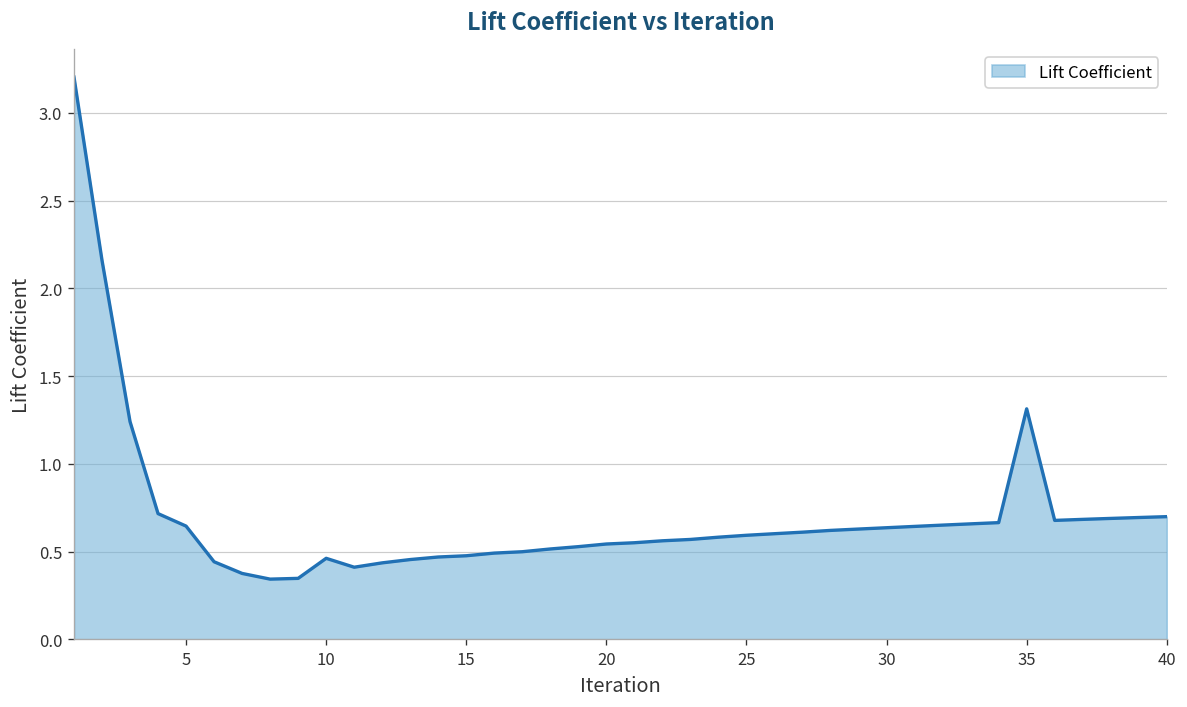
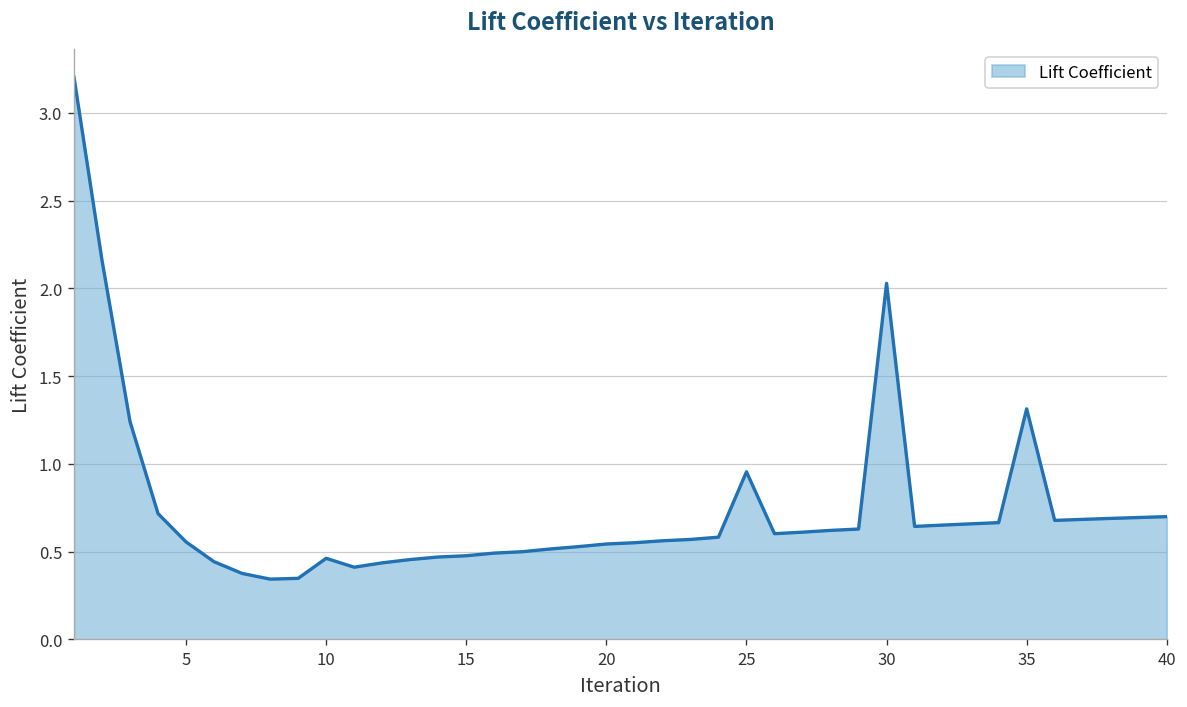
5: 0.65 -> 0.56
25: 0.59 -> 0.95
30: 0.64 -> 2.03
